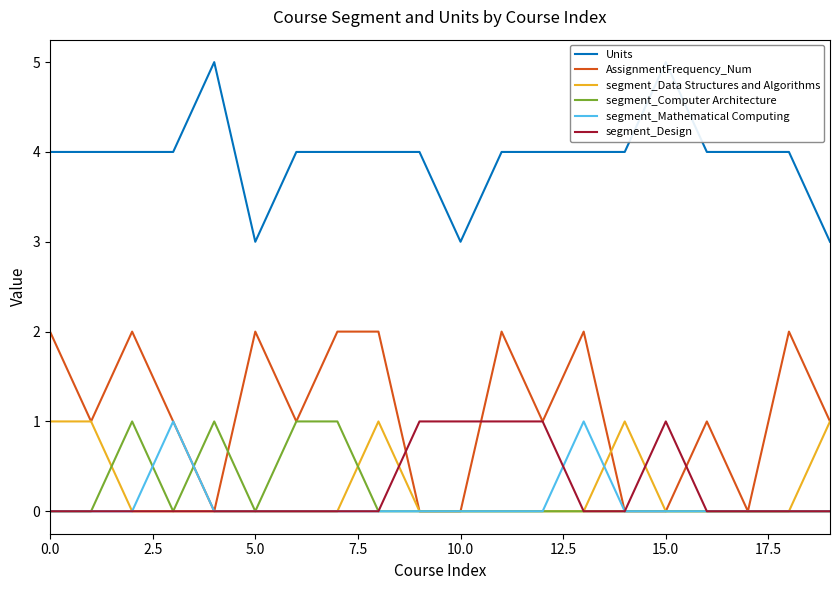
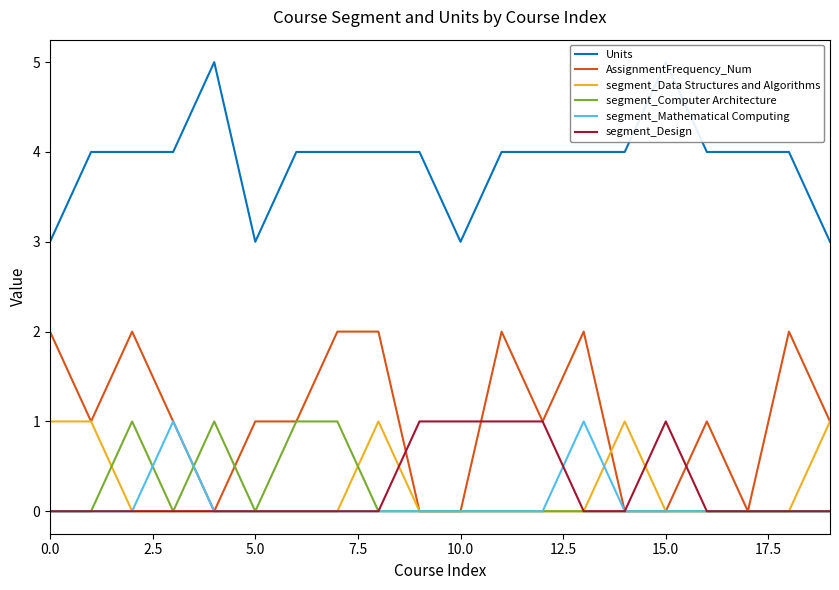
Units, 0.0: 4 -> 3
AssignmentFrequency_Num, 5.0: 2 -> 1
